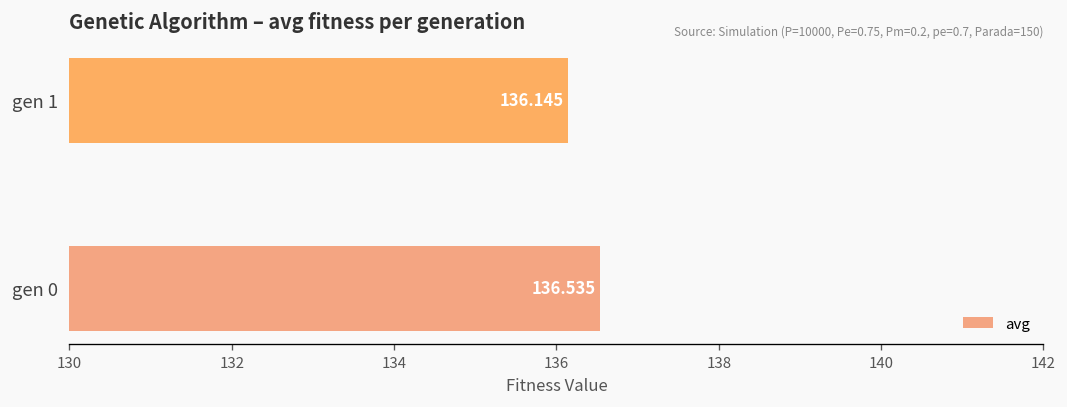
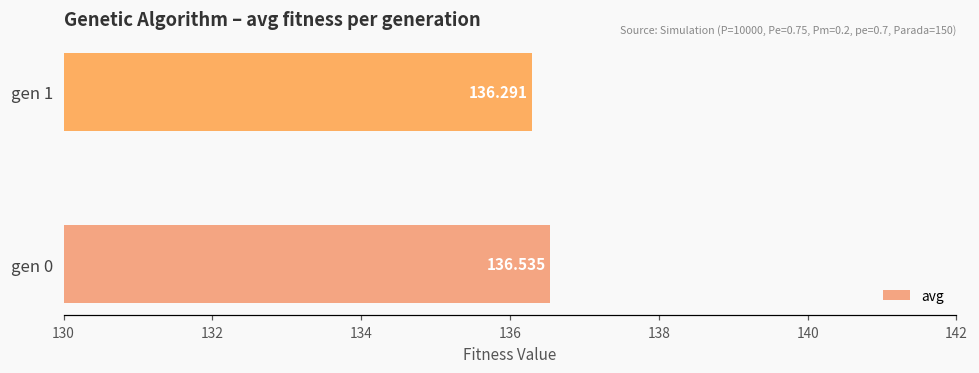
gen 1: 136.145 -> 136.291
